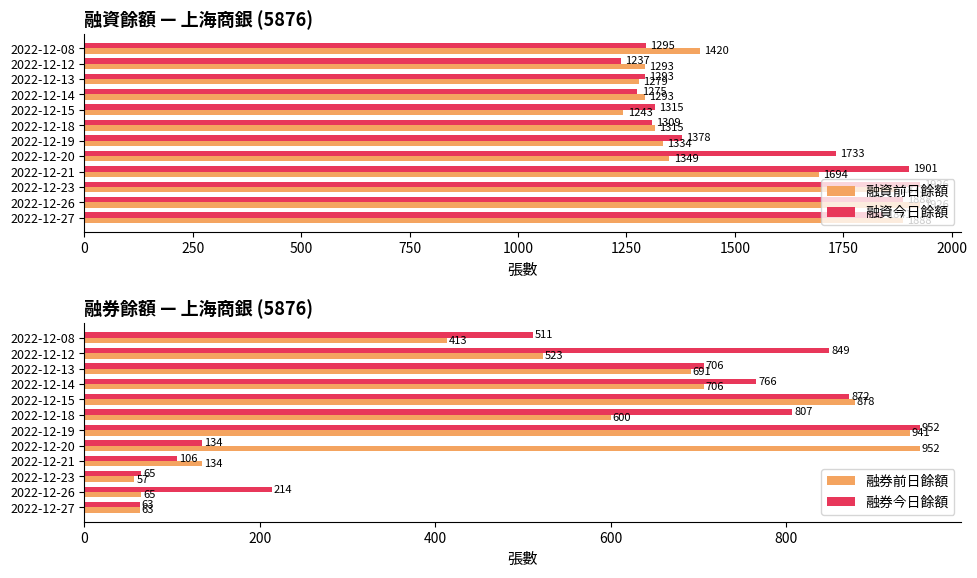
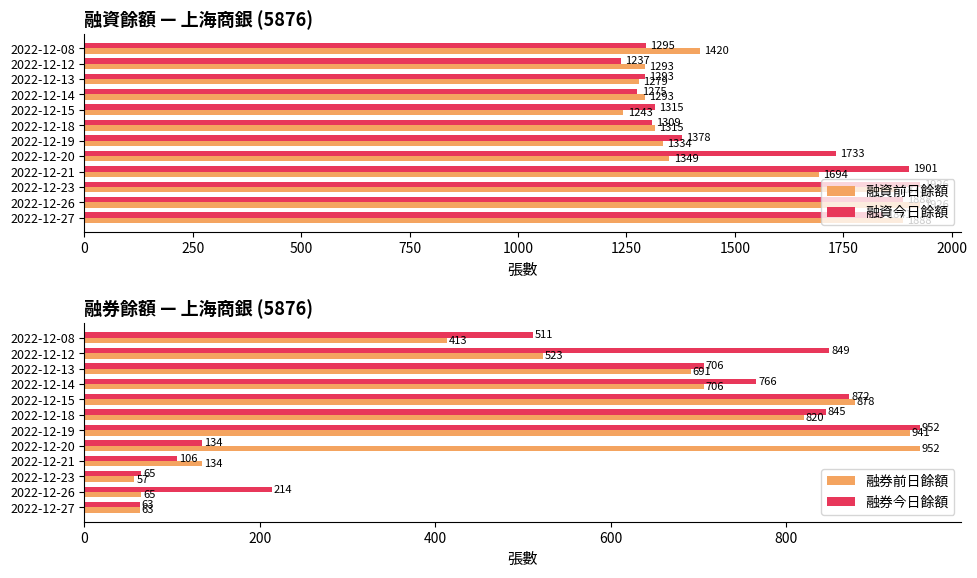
融券餘額 — 上海商銀 (5876), 融券今日餘額, 2022-12-18: 807 -> 845
融券餘額 — 上海商銀 (5876), 融券前日餘額, 2022-12-18: 600 -> 820
